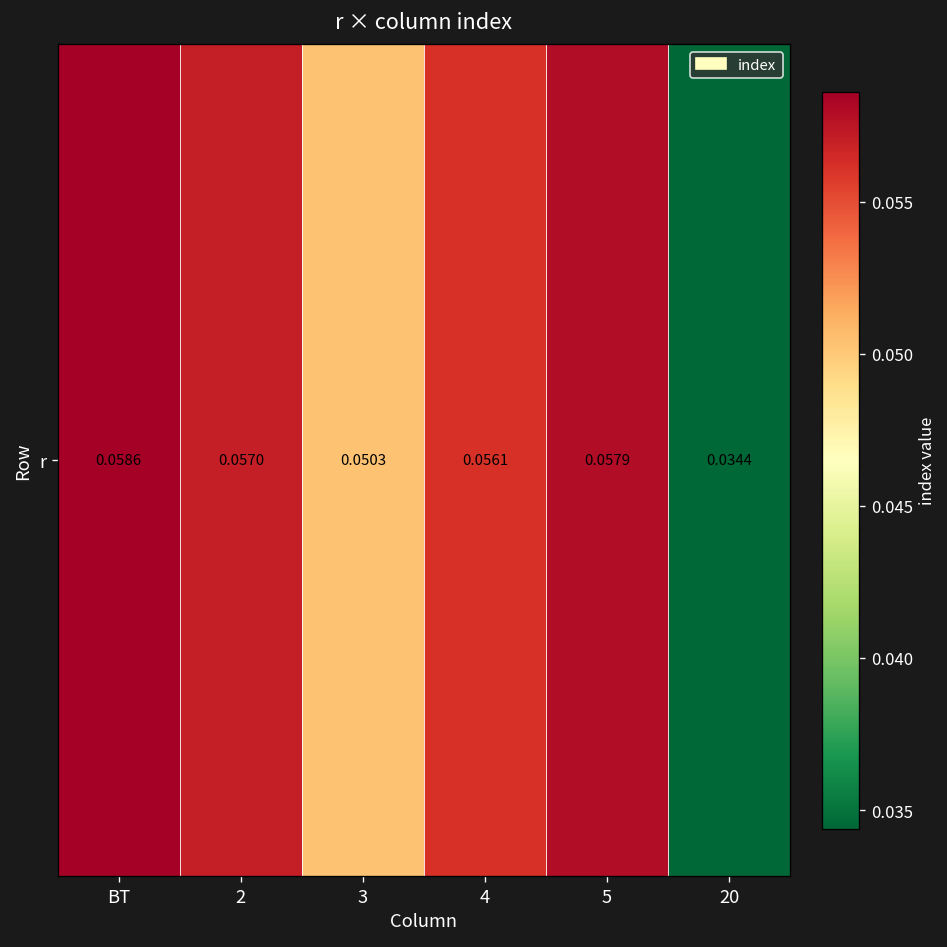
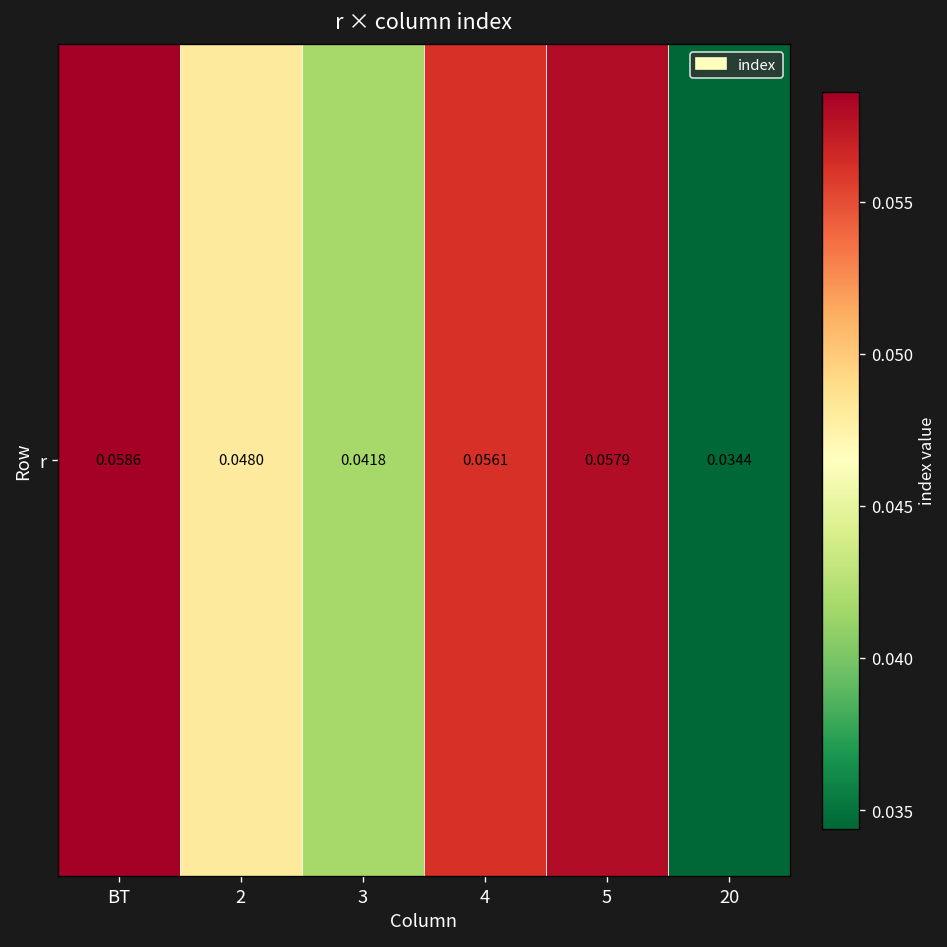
r, 2: 0.0570 -> 0.0480
r, 3: 0.0503 -> 0.0418
